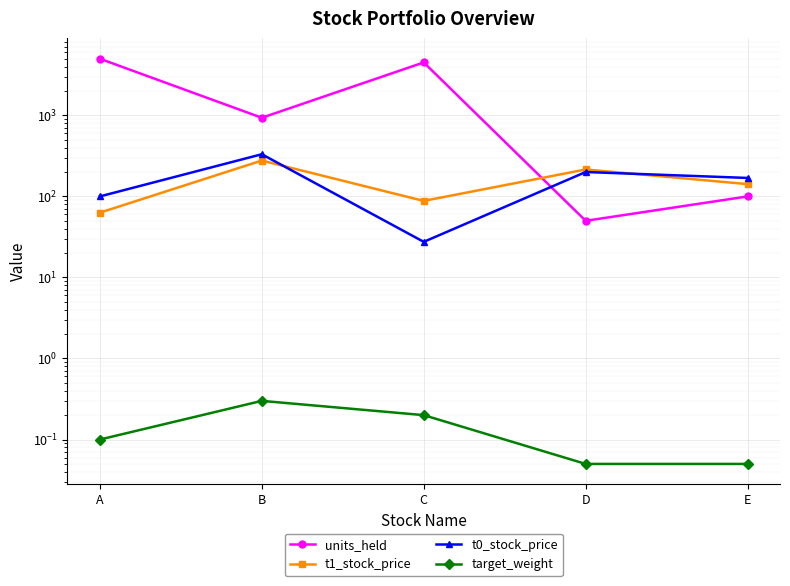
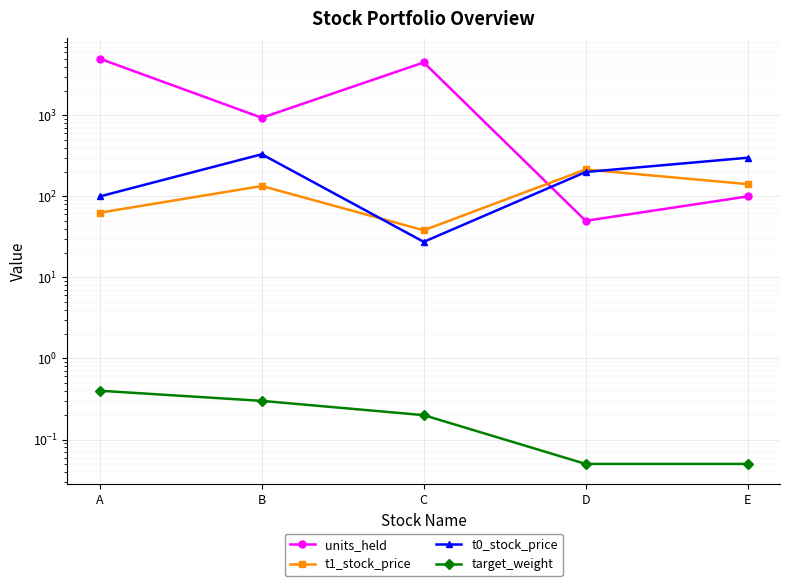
target_weight, A: 0.1 -> 0.4
t1_stock_price, B: 280 -> 130
t1_stock_price, C: 90 -> 40
t0_stock_price, E: 170 -> 300
